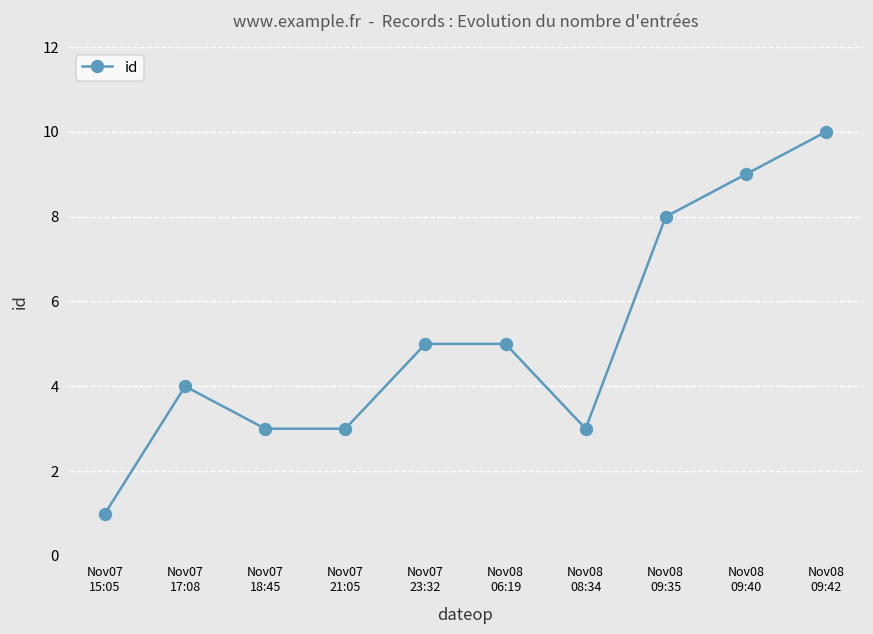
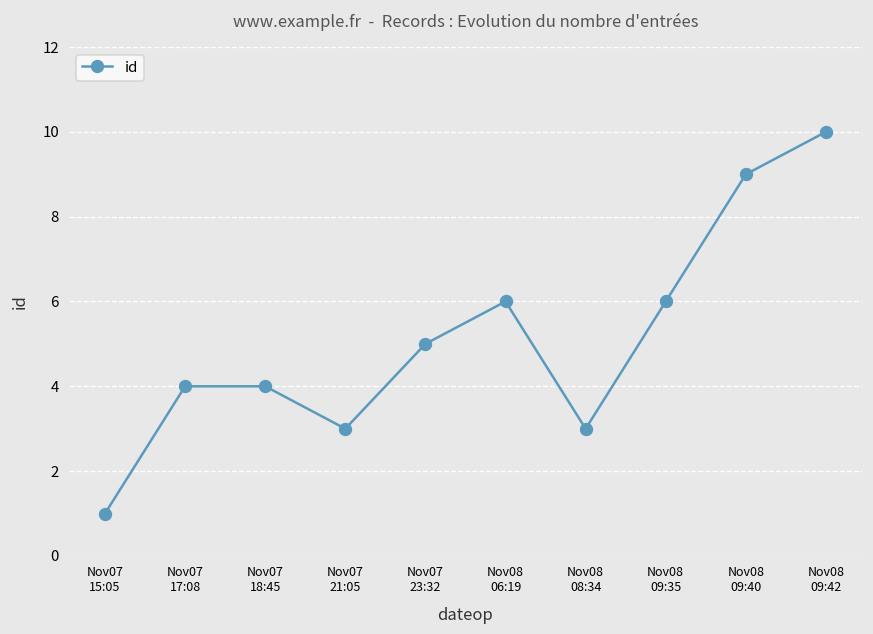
Nov07 18:45: 3 -> 4
Nov08 06:19: 5 -> 6
Nov08 09:35: 8 -> 6
